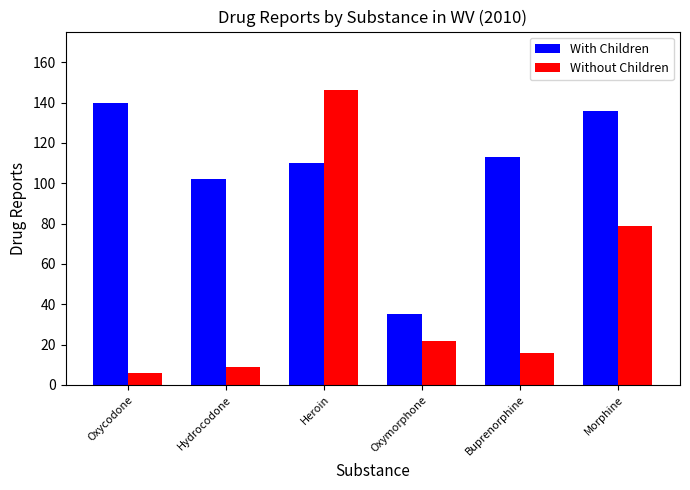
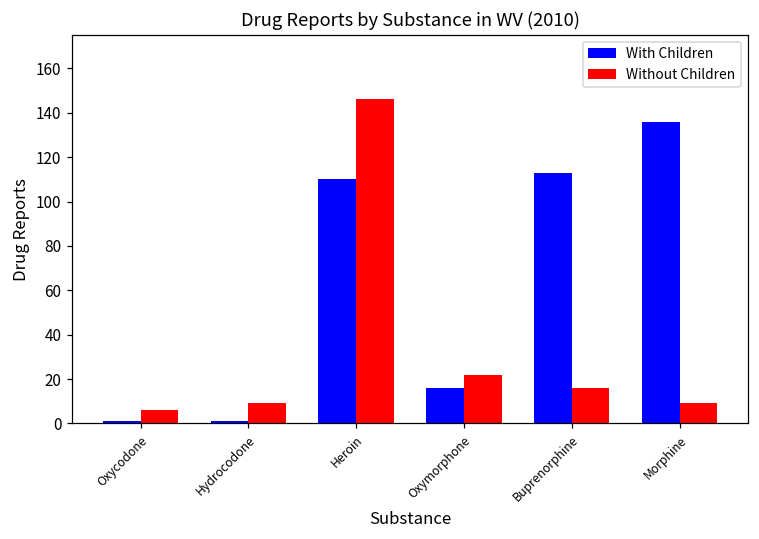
With Children, Oxycodone: 140 -> 1
With Children, Hydrocodone: 102 -> 1
With Children, Oxymorphone: 35 -> 16
Without Children, Morphine: 79 -> 9
